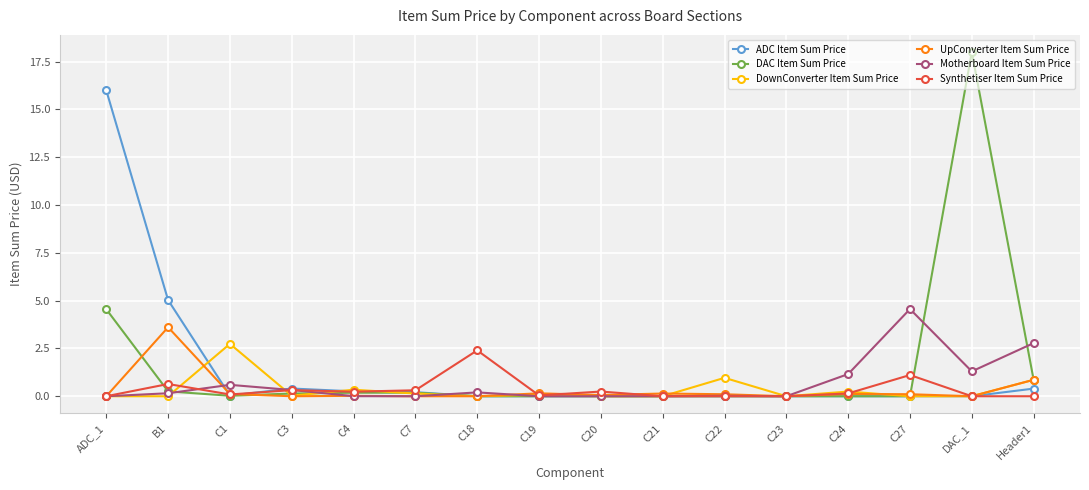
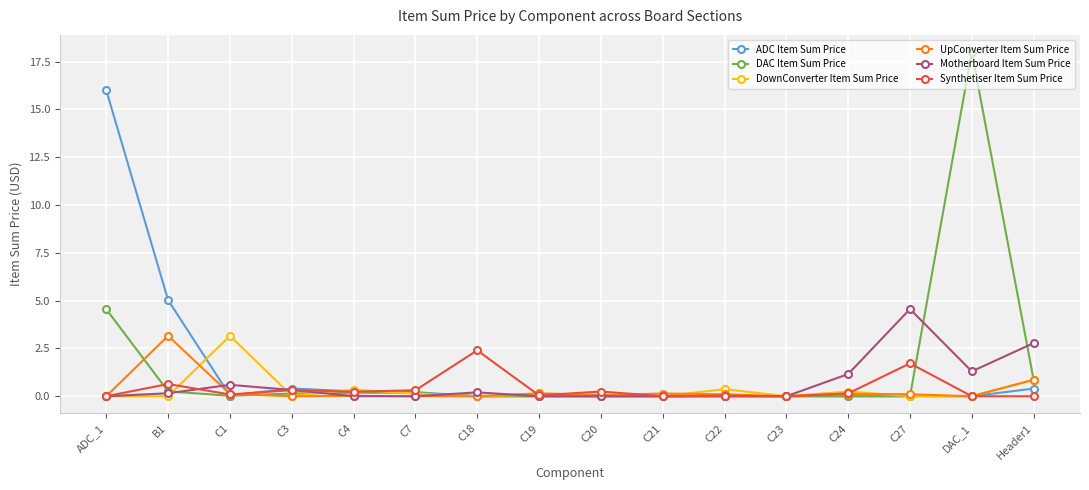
UpConverter Item Sum Price, B1: 3.6 -> 3.2
DownConverter Item Sum Price, C1: 2.7 -> 3.2
DownConverter Item Sum Price, C22: 1.0 -> 0.4
Synthetiser Item Sum Price, C27: 1.1 -> 1.7
